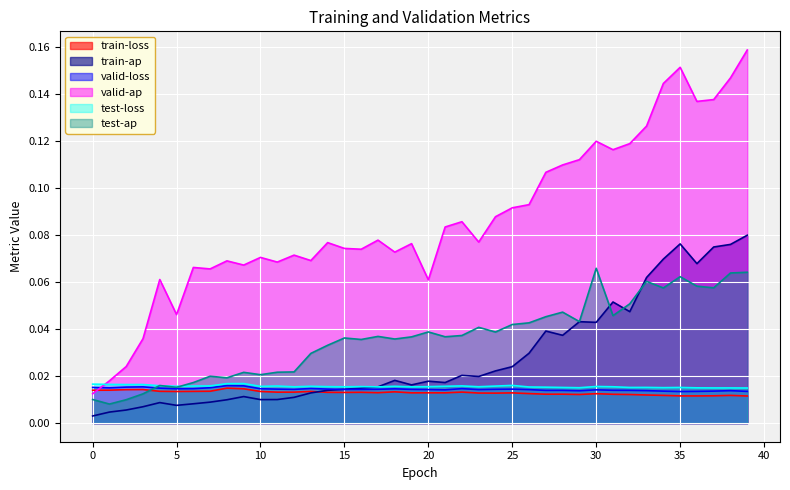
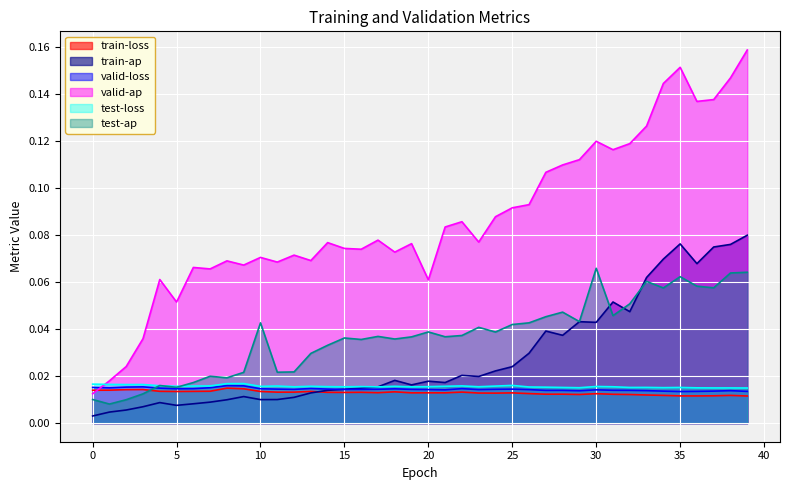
valid-ap, 5: 0.046 -> 0.052
test-ap, 10: 0.021 -> 0.043
